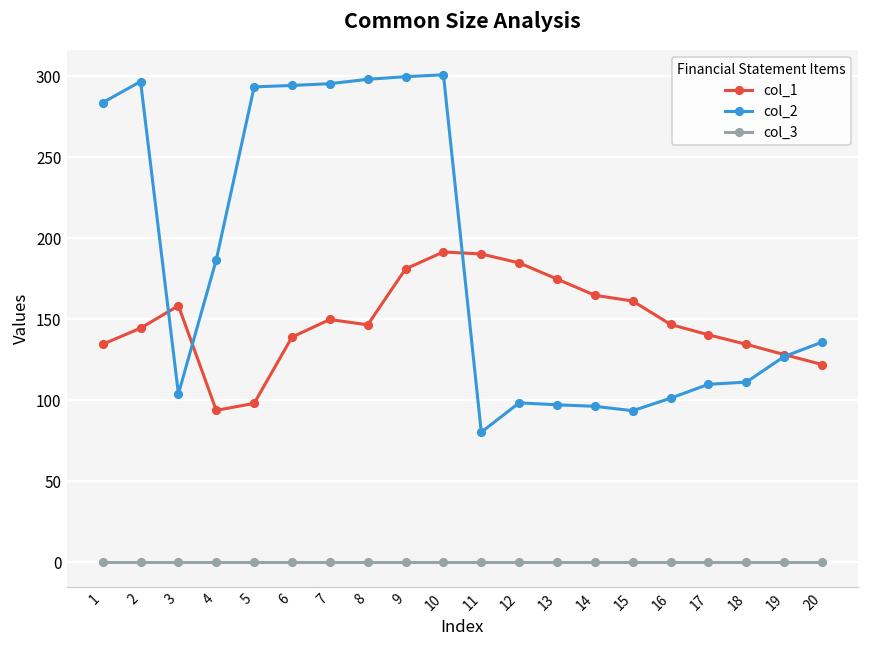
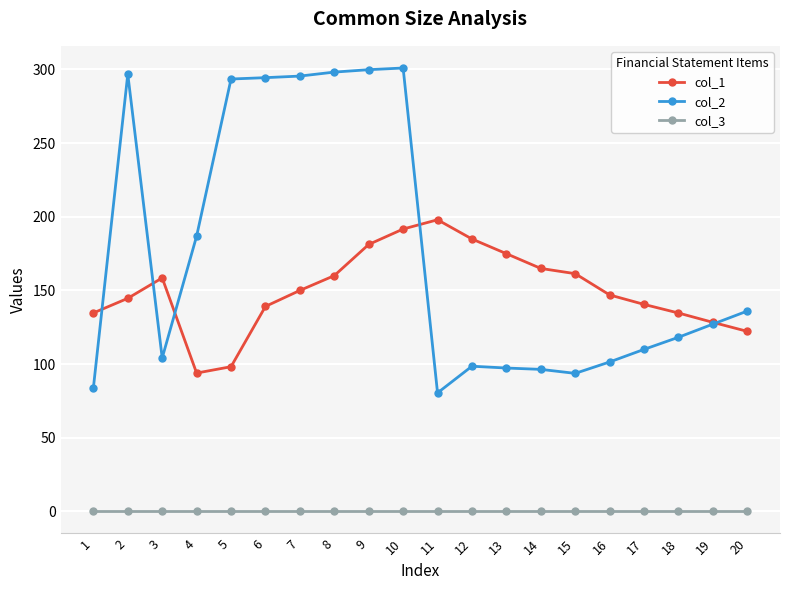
col_2, 1: 284 -> 84
col_1, 8: 147 -> 160
col_1, 11: 190 -> 198
col_2, 18: 111 -> 118
